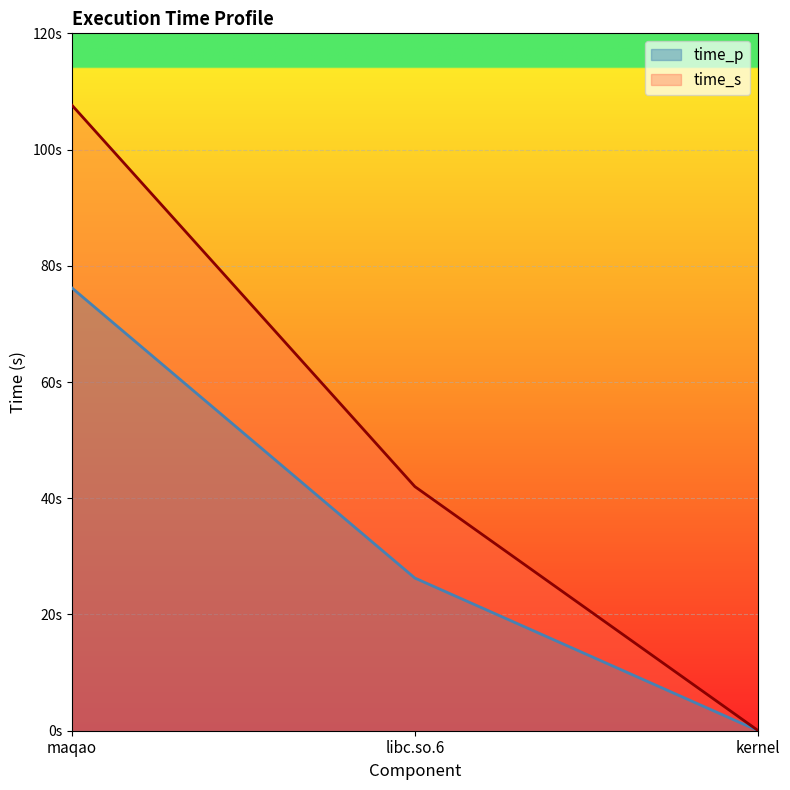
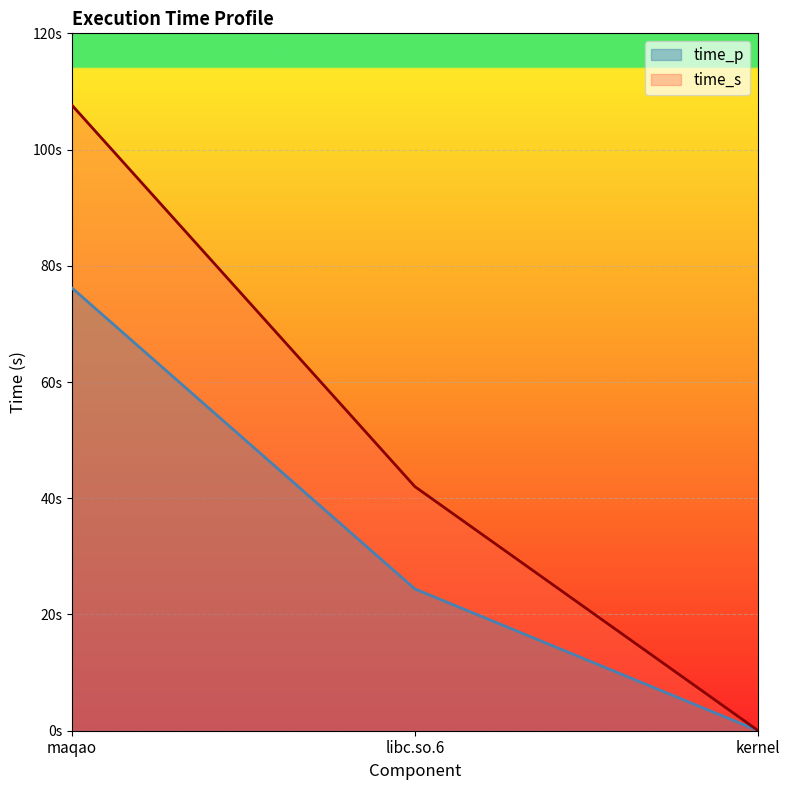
time_p, libc.so.6: 26s -> 24s
